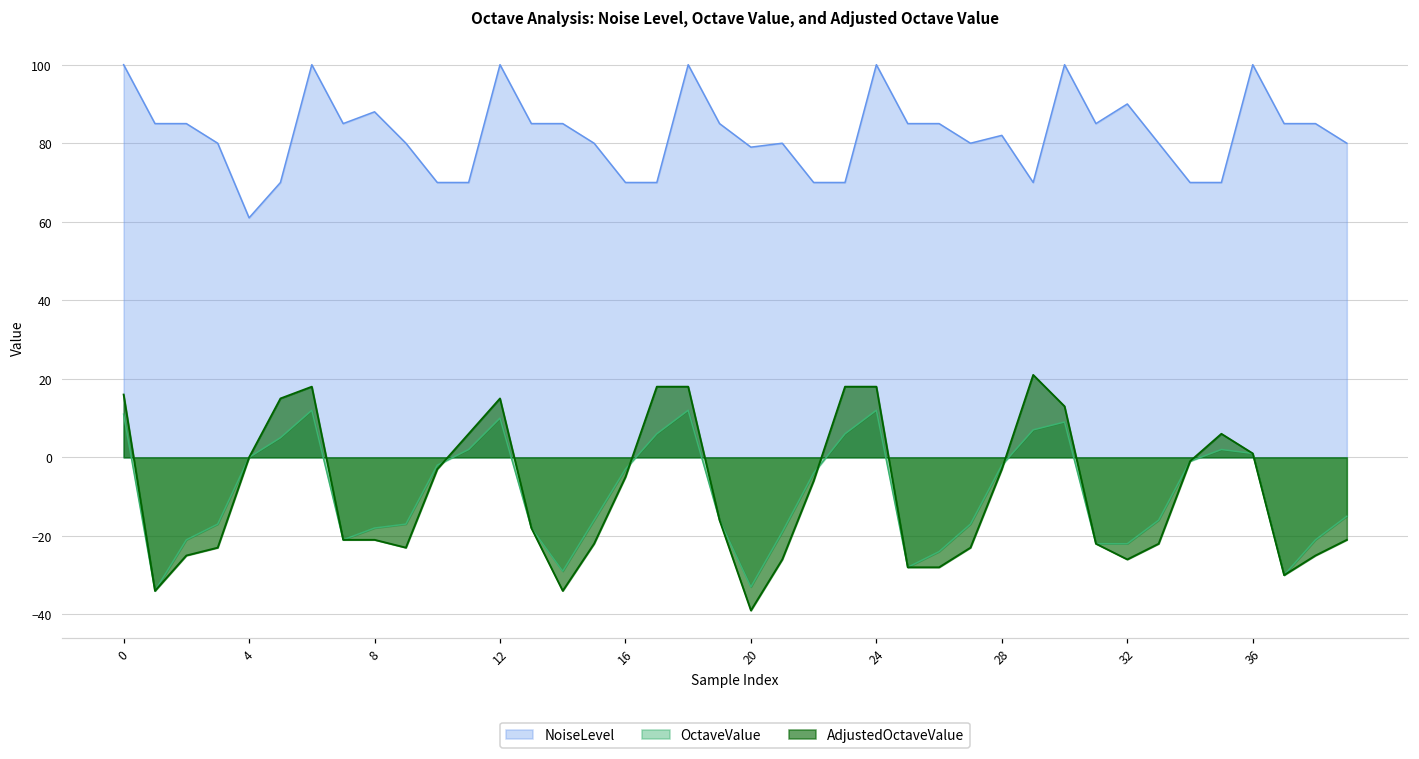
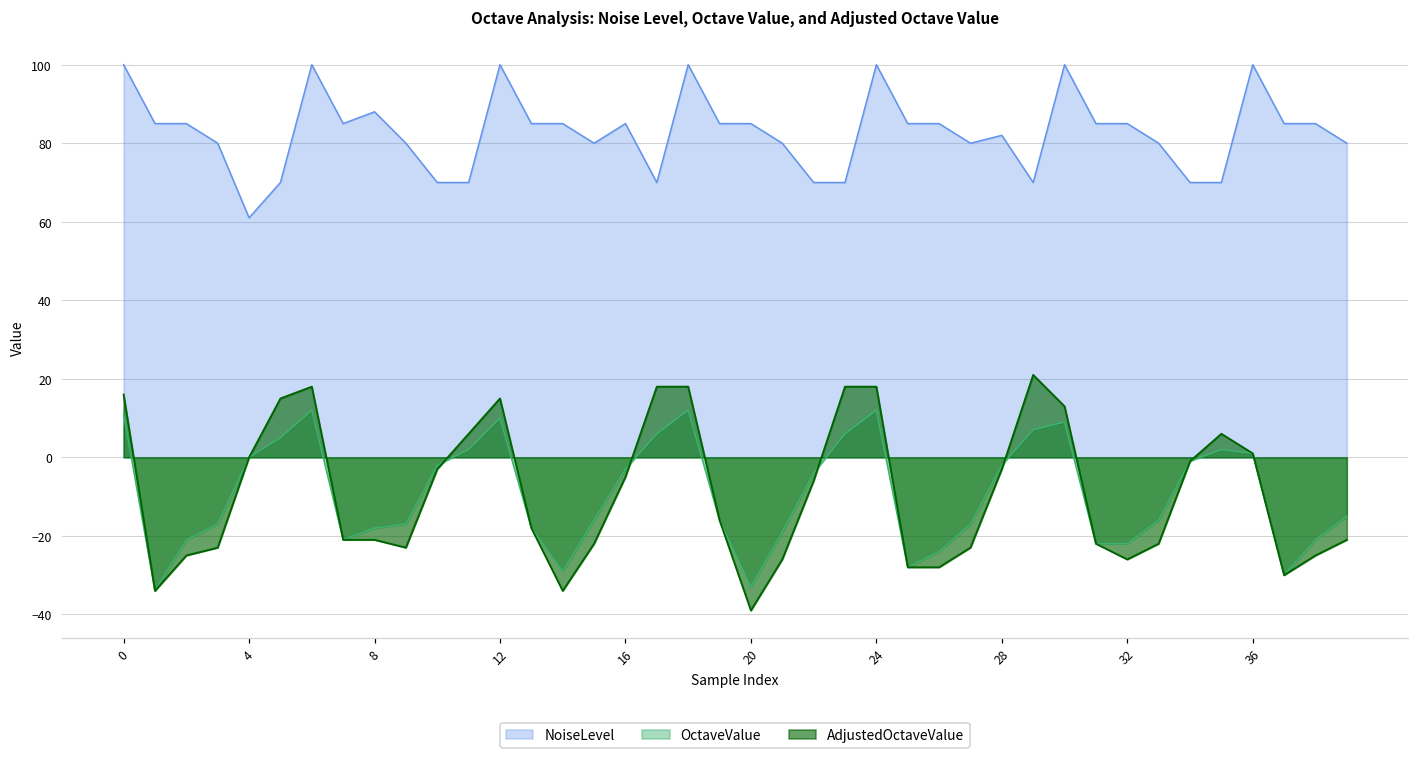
NoiseLevel, 16: 70 -> 85
NoiseLevel, 20: 79 -> 85
NoiseLevel, 32: 90 -> 85
